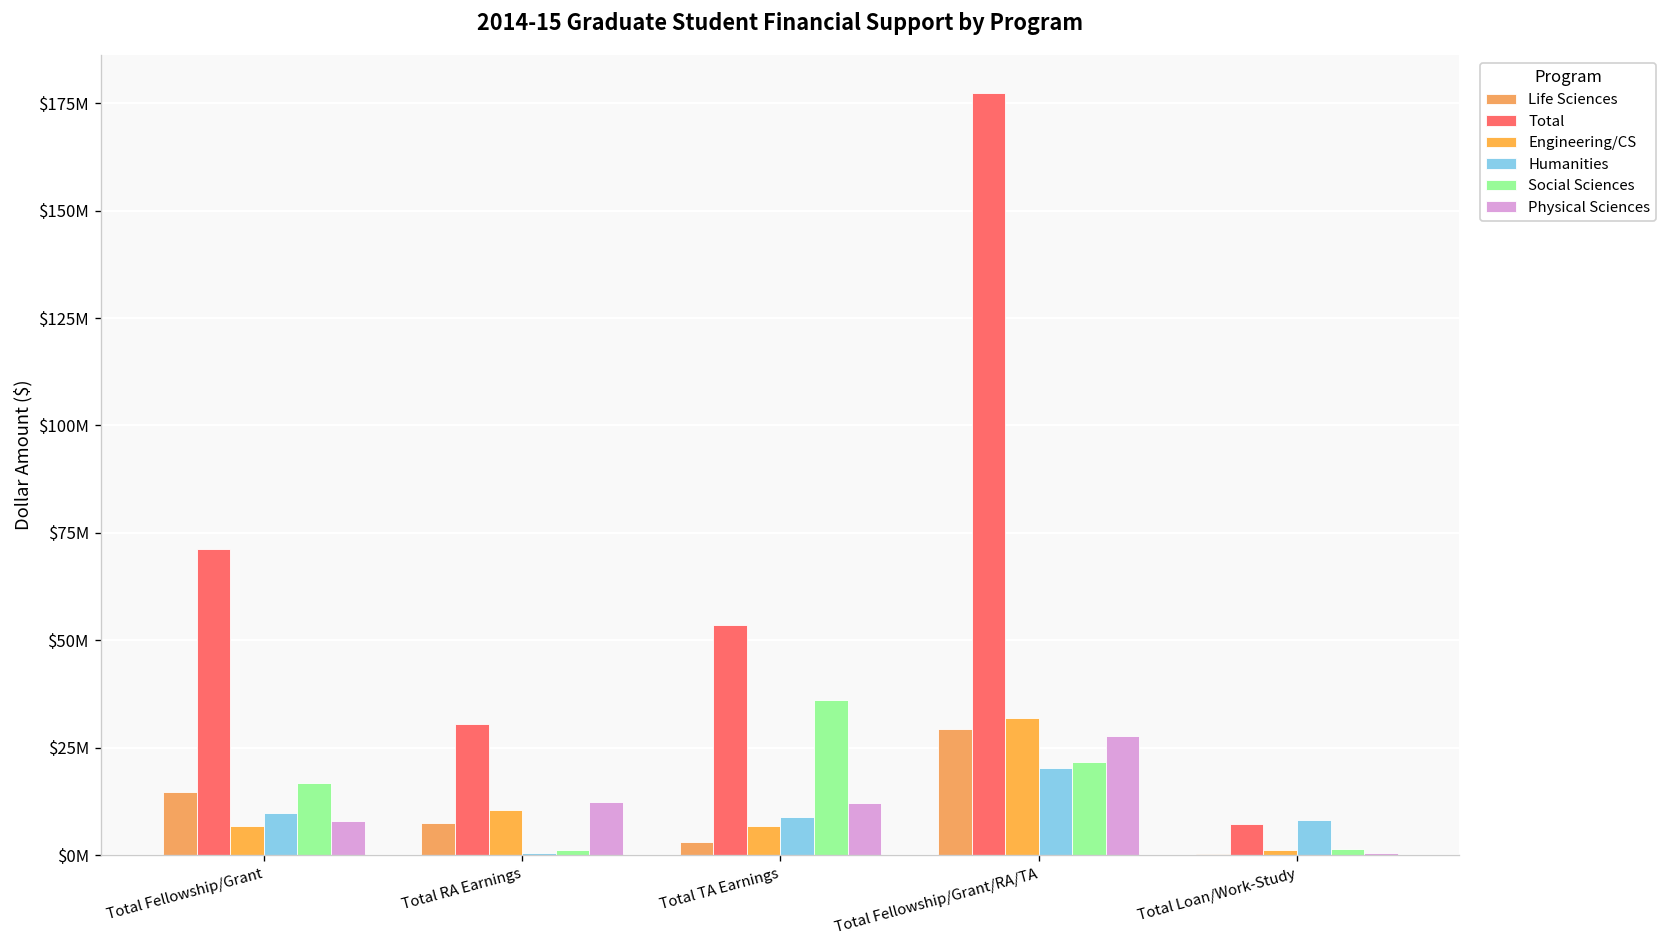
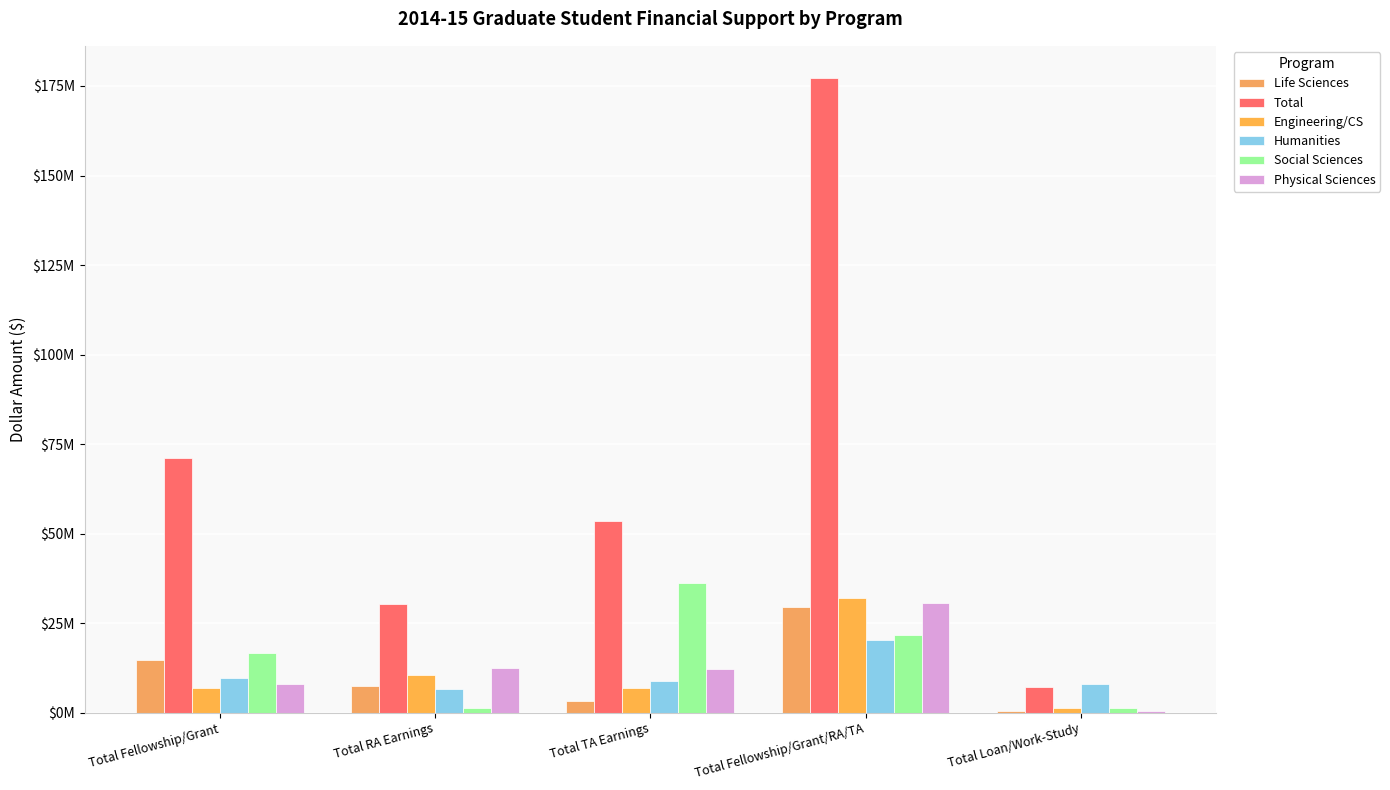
Humanities, Total RA Earnings: $1000000 -> $7000000
Physical Sciences, Total Fellowship/Grant/RA/TA: $28000000 -> $31000000
